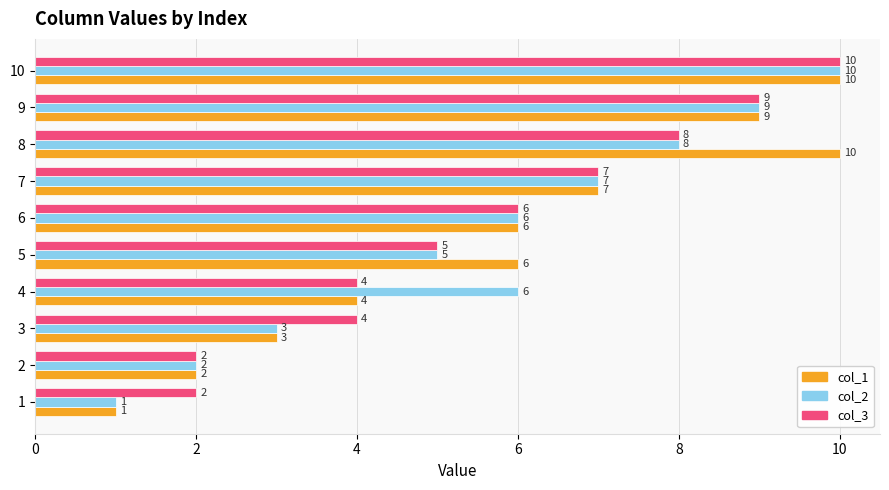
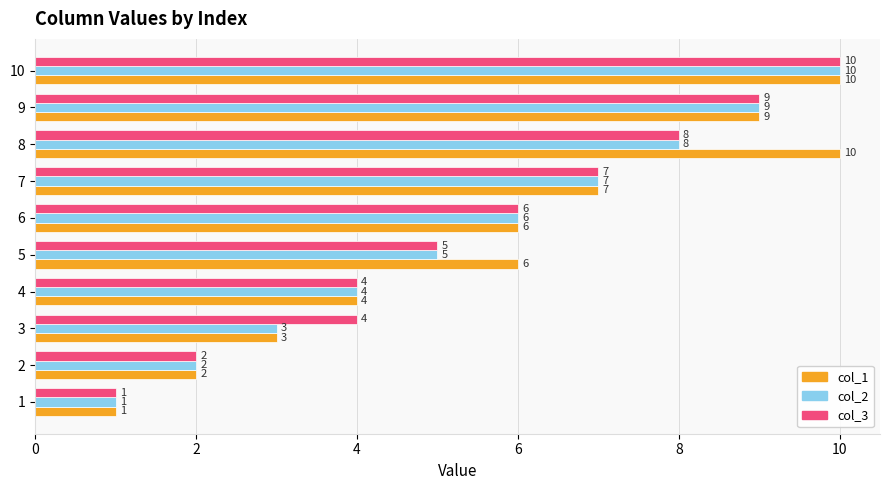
col_2, 4: 6 -> 4
col_3, 1: 2 -> 1
